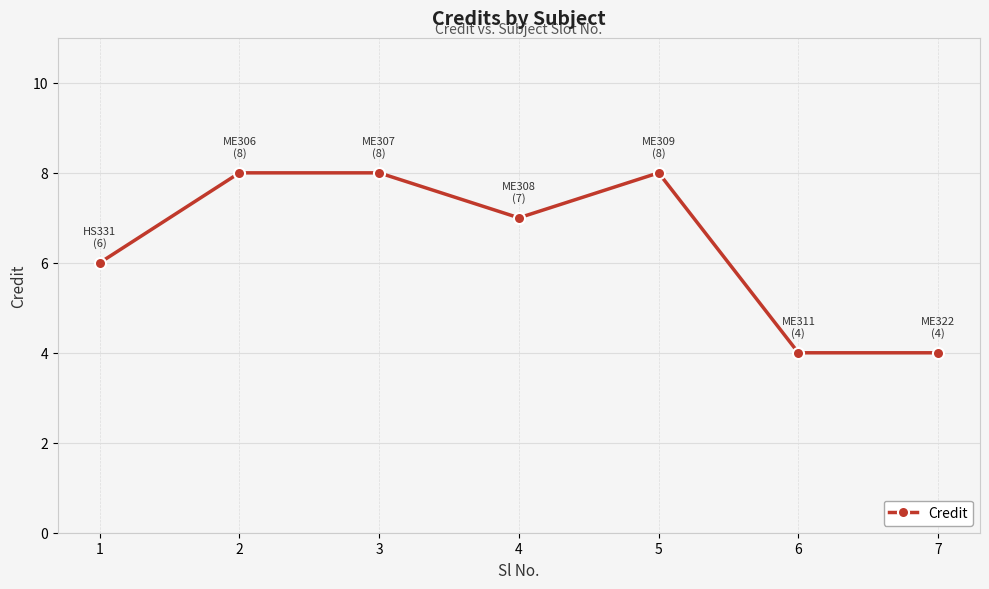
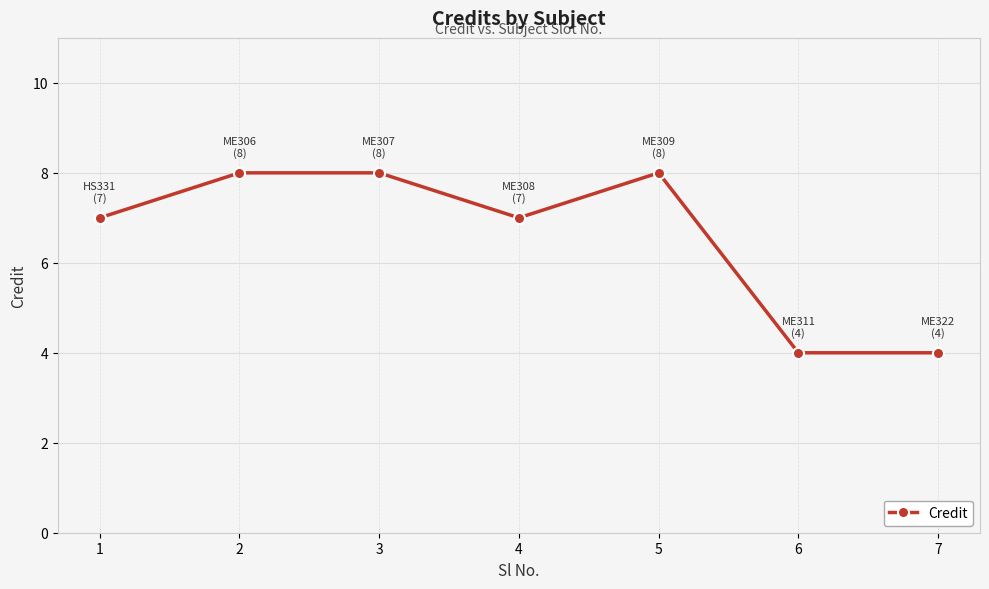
1: (6) -> (7)
